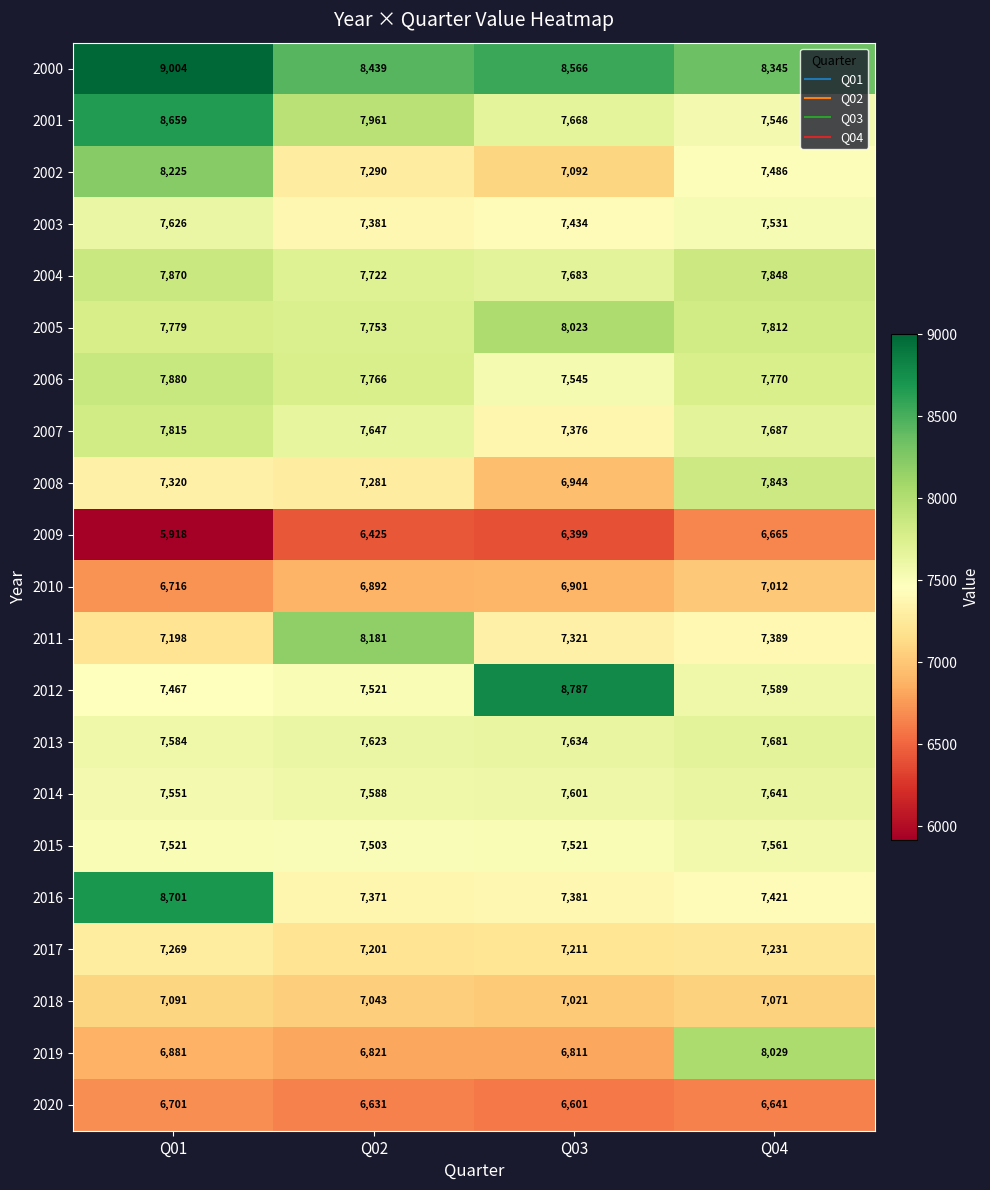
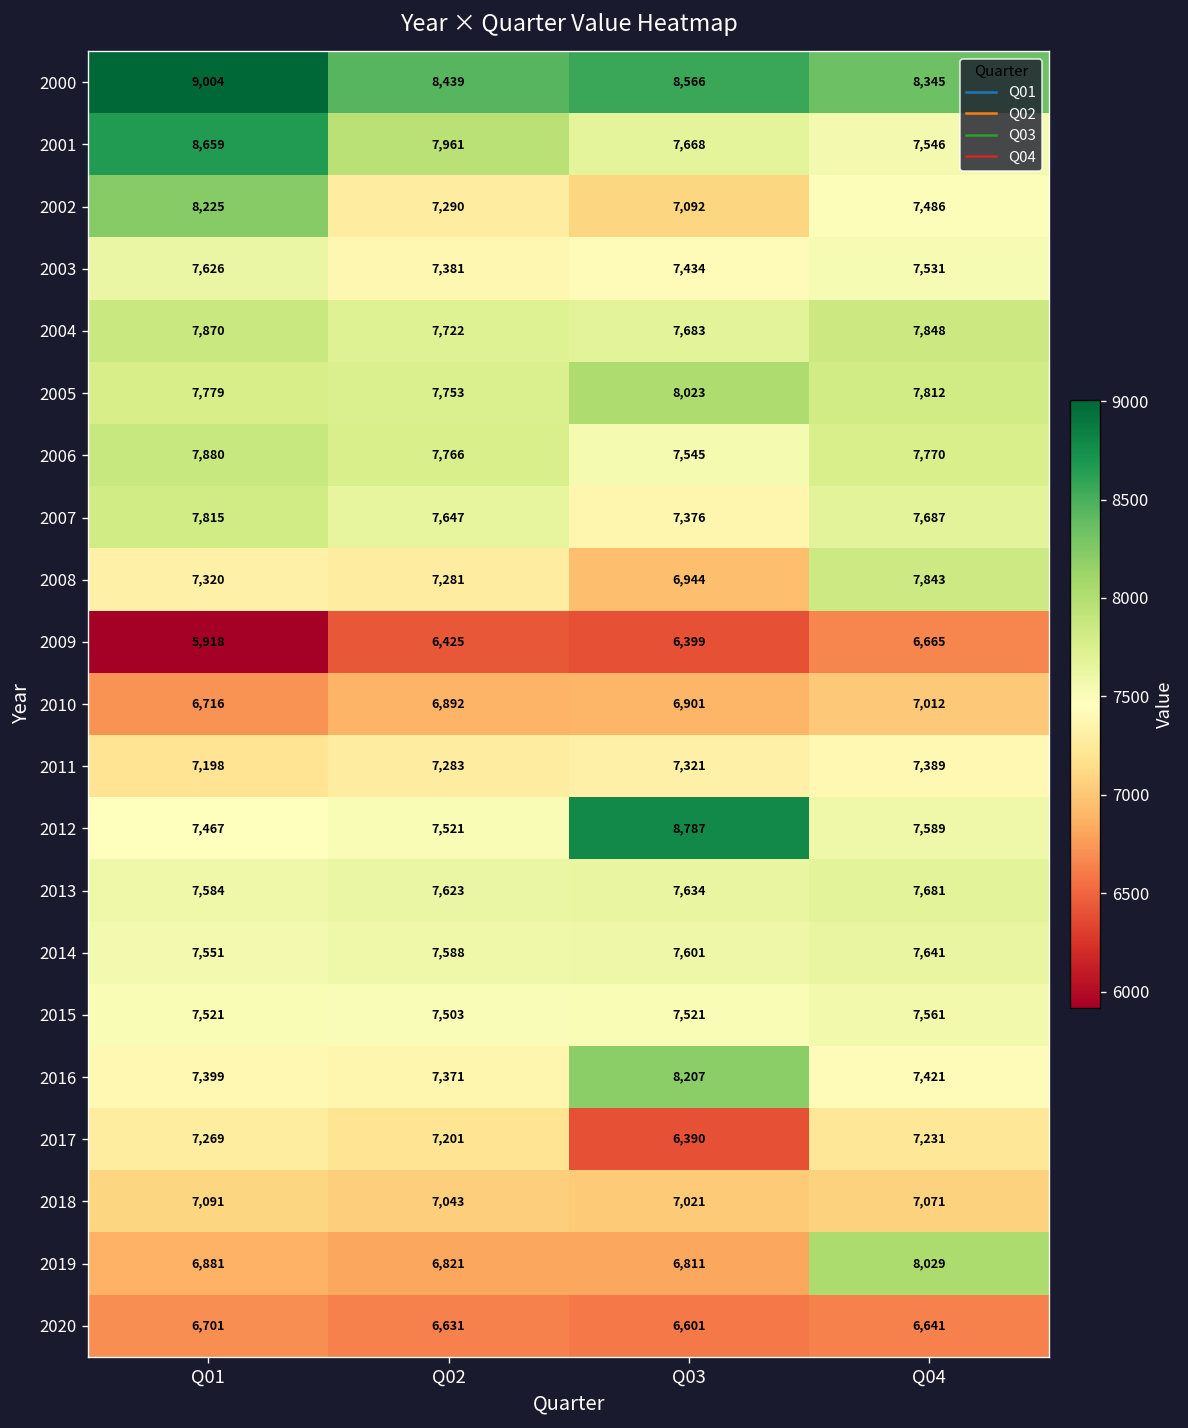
2011, Q02: 8,181 -> 7,283
2016, Q01: 8,701 -> 7,399
2016, Q03: 7,381 -> 8,207
2017, Q03: 7,211 -> 6,390
